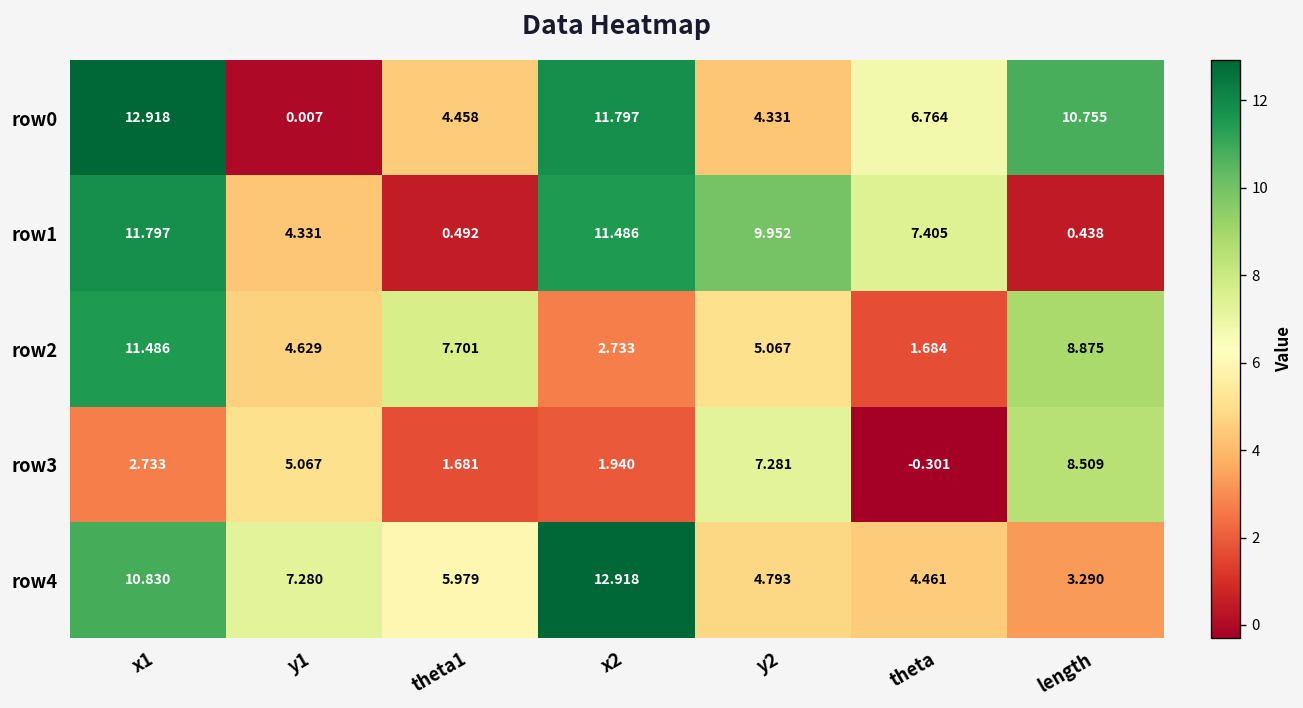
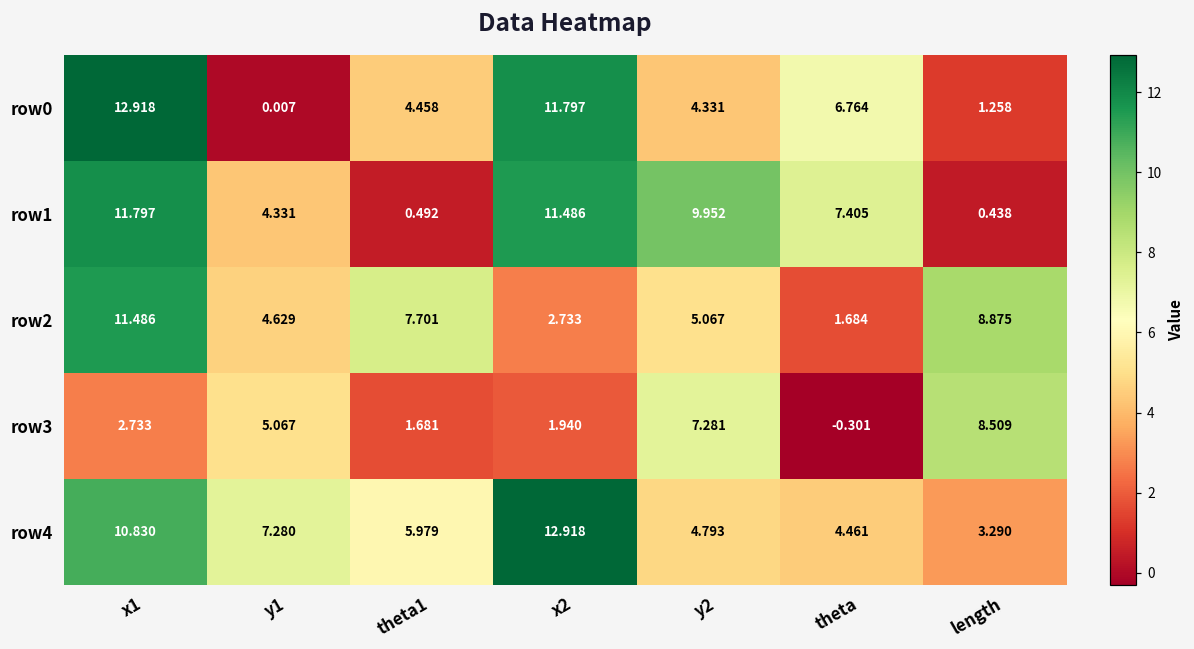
row0, length: 10.755 -> 1.258
